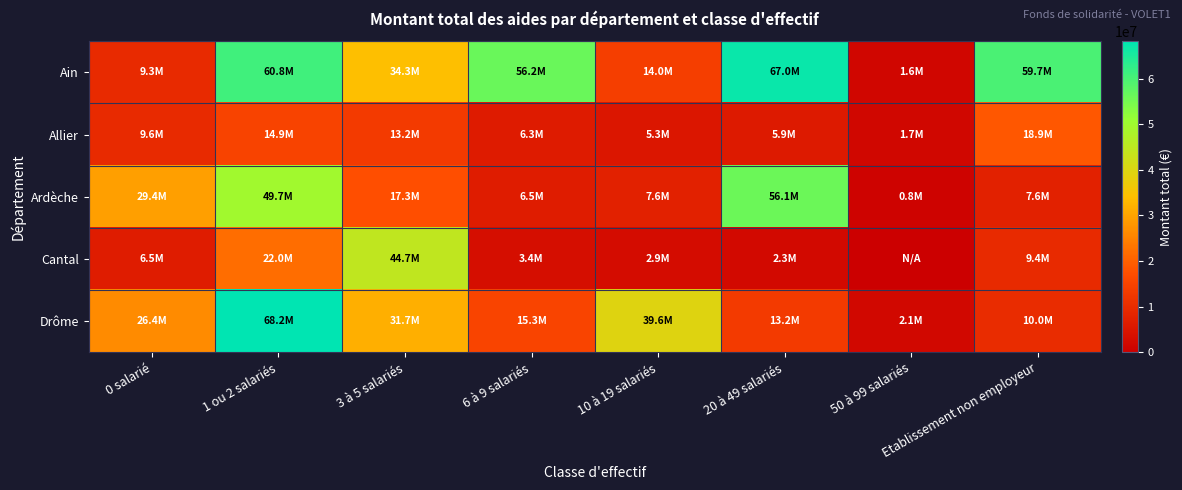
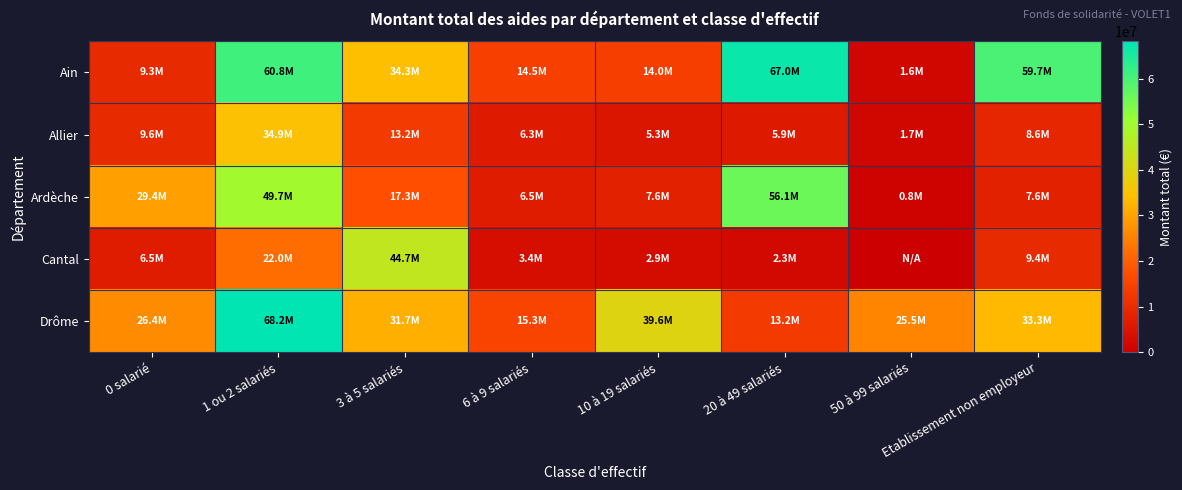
Ain, 6 à 9 salariés: 56.2M -> 14.5M
Allier, 1 ou 2 salariés: 14.9M -> 34.9M
Allier, Etablissement non employeur: 18.9M -> 8.6M
Drôme, 50 à 99 salariés: 2.1M -> 25.5M
Drôme, Etablissement non employeur: 10.0M -> 33.3M
